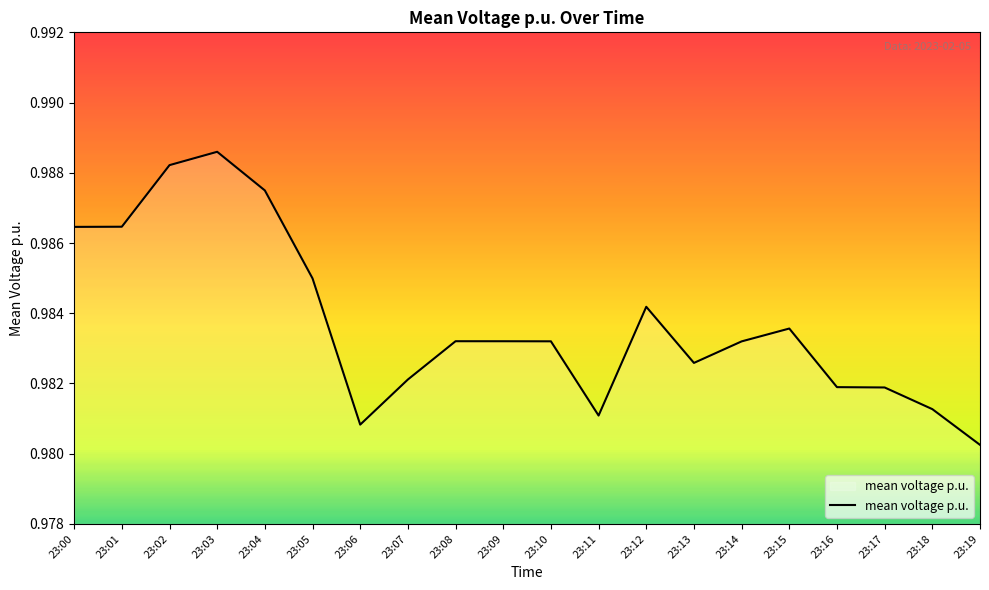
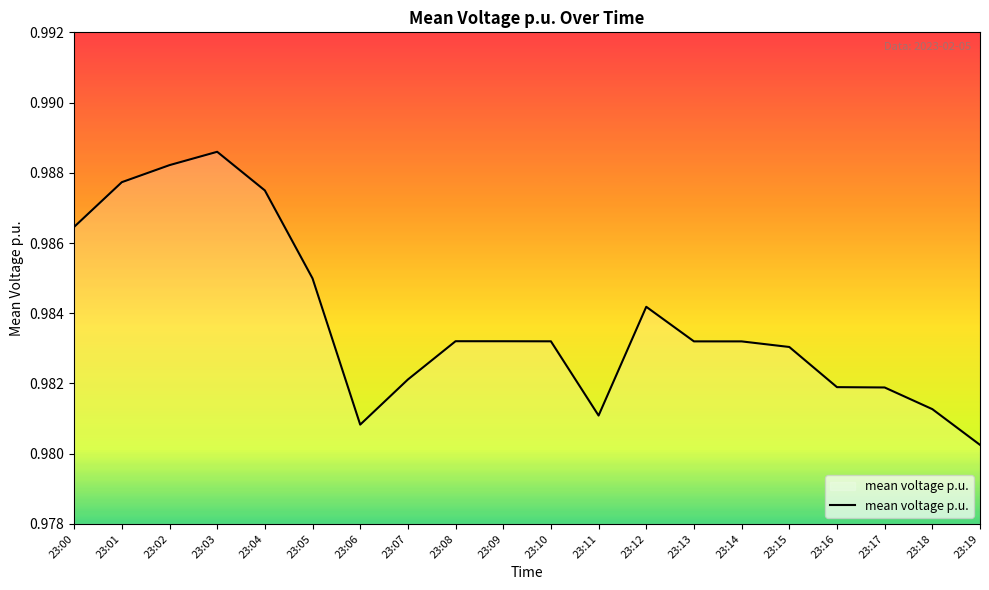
23:01: 0.9865 -> 0.9877
23:13: 0.9826 -> 0.9832
23:15: 0.9836 -> 0.9830
